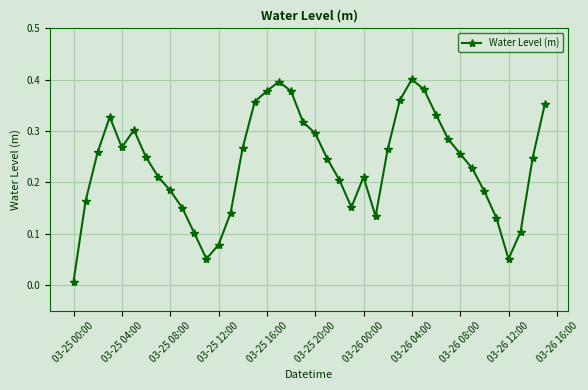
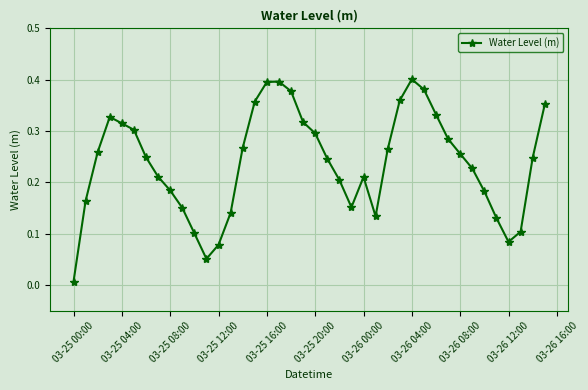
03-25 04:00: 0.27 -> 0.32
03-25 16:00: 0.38 -> 0.40
03-26 12:00: 0.05 -> 0.08
